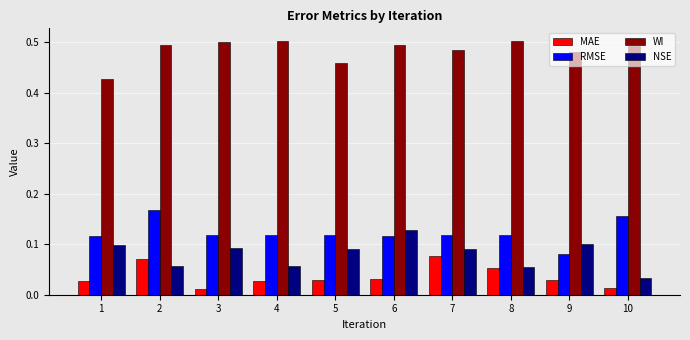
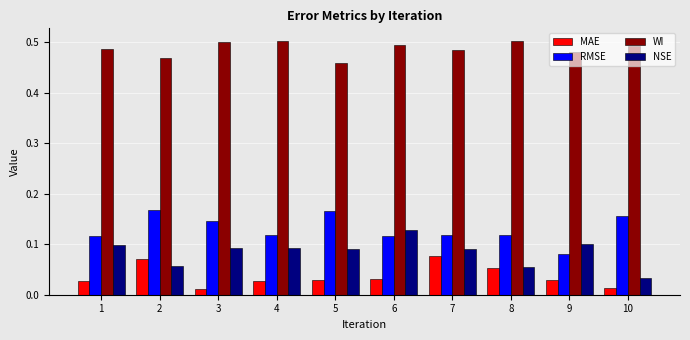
WI, 1: 0.43 -> 0.49
WI, 2: 0.49 -> 0.47
RMSE, 3: 0.12 -> 0.15
NSE, 4: 0.06 -> 0.09
RMSE, 5: 0.12 -> 0.17
